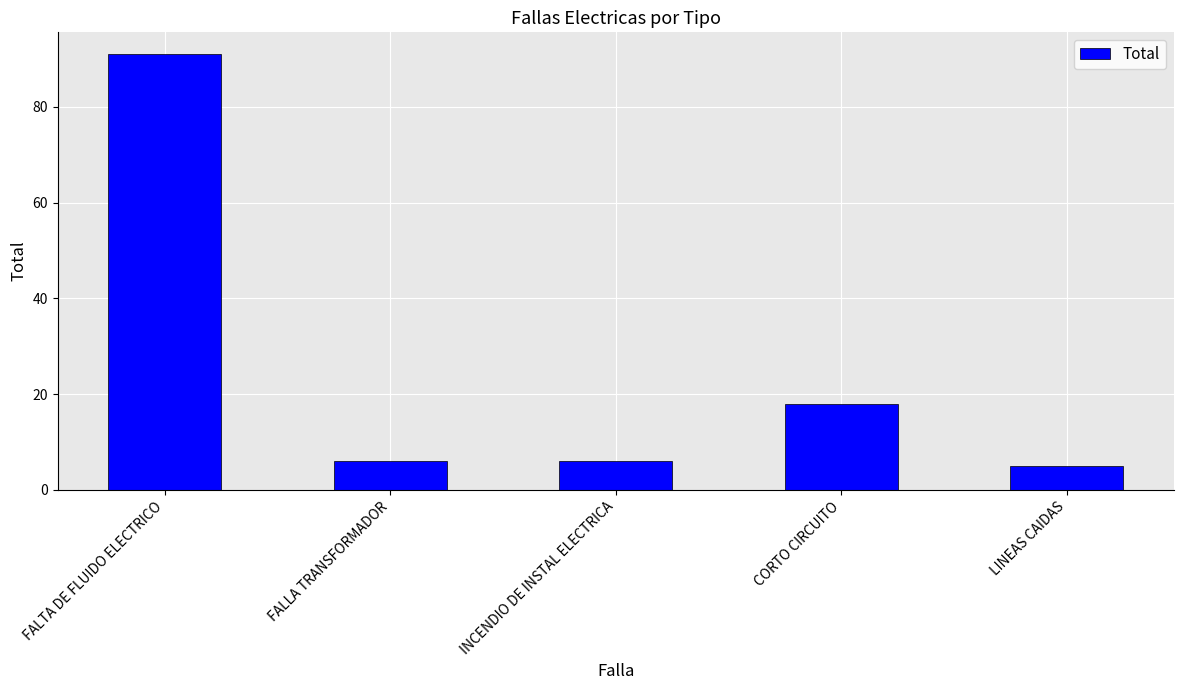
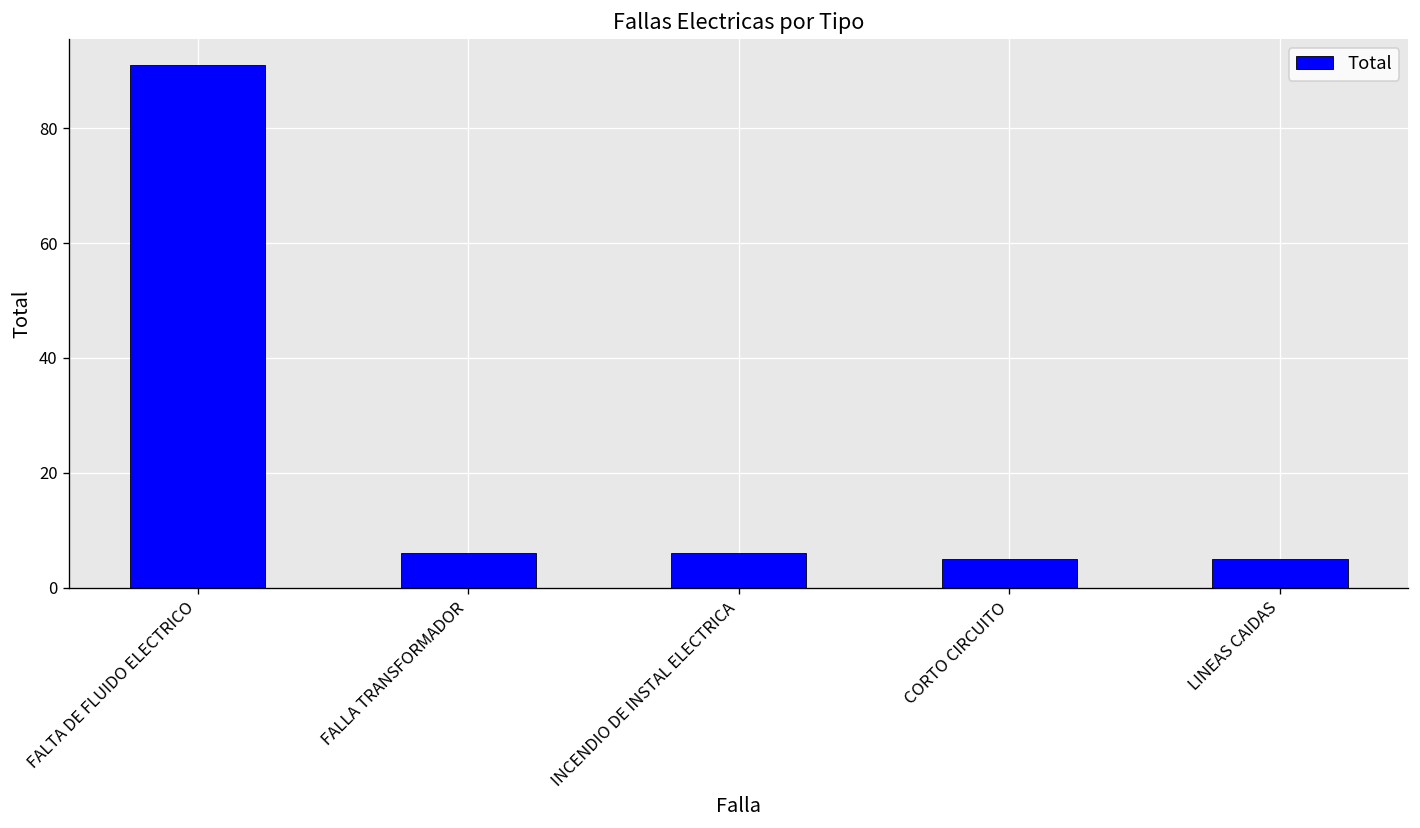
CORTO CIRCUITO: 18 -> 5
